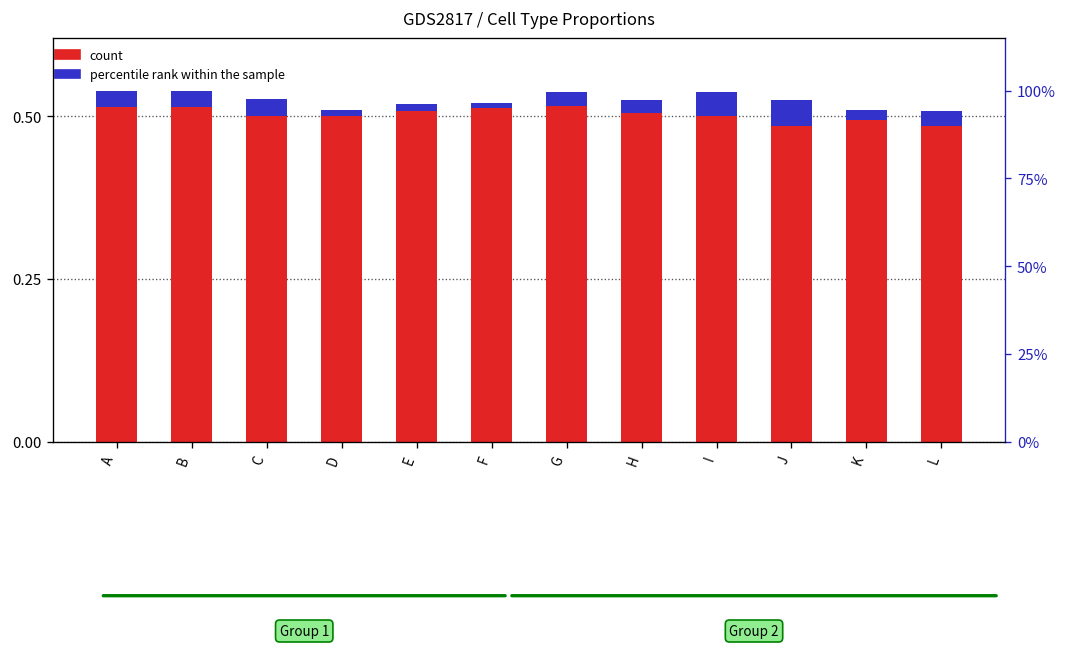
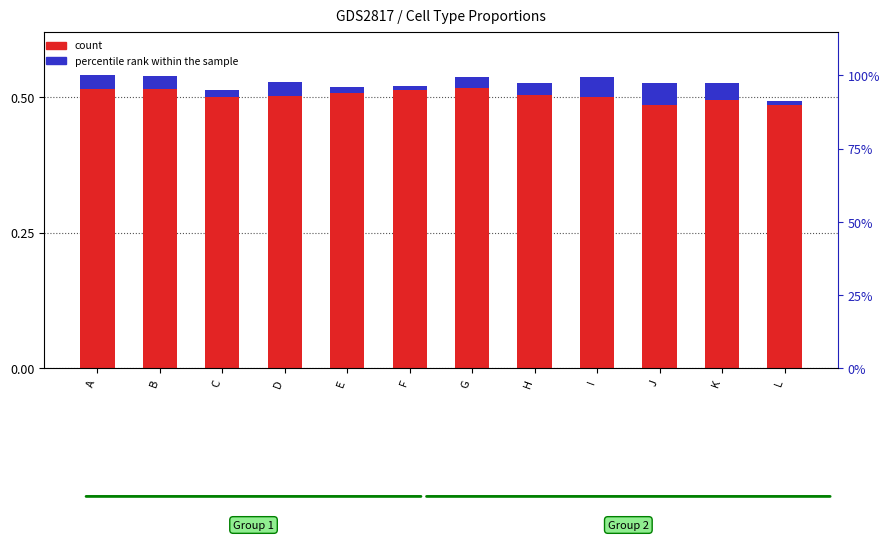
percentile rank within the sample, C: 0.03 -> 0.01
percentile rank within the sample, D: 0.01 -> 0.03
percentile rank within the sample, K: 0.02 -> 0.03
percentile rank within the sample, L: 0.02 -> 0.01
